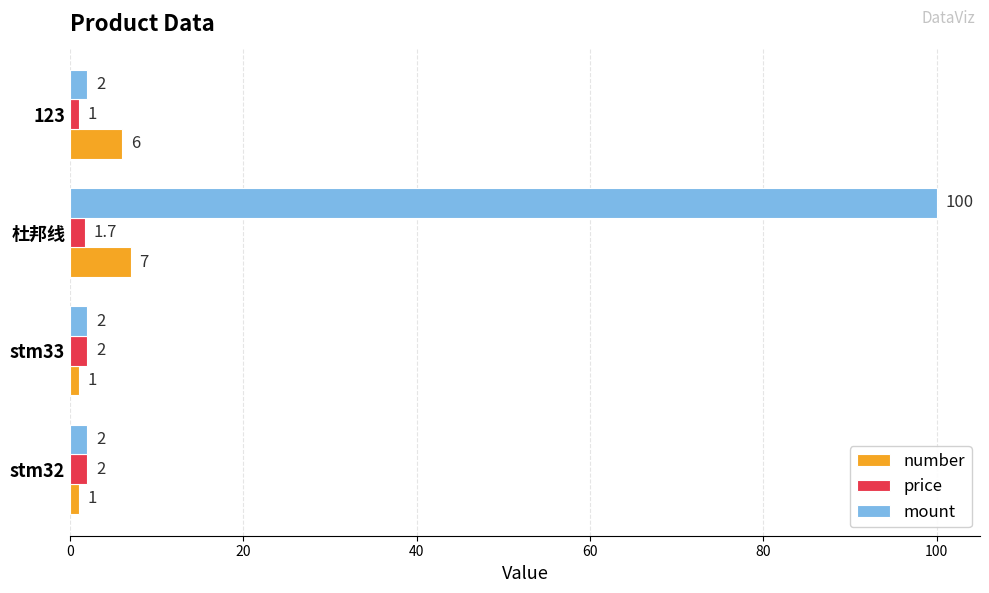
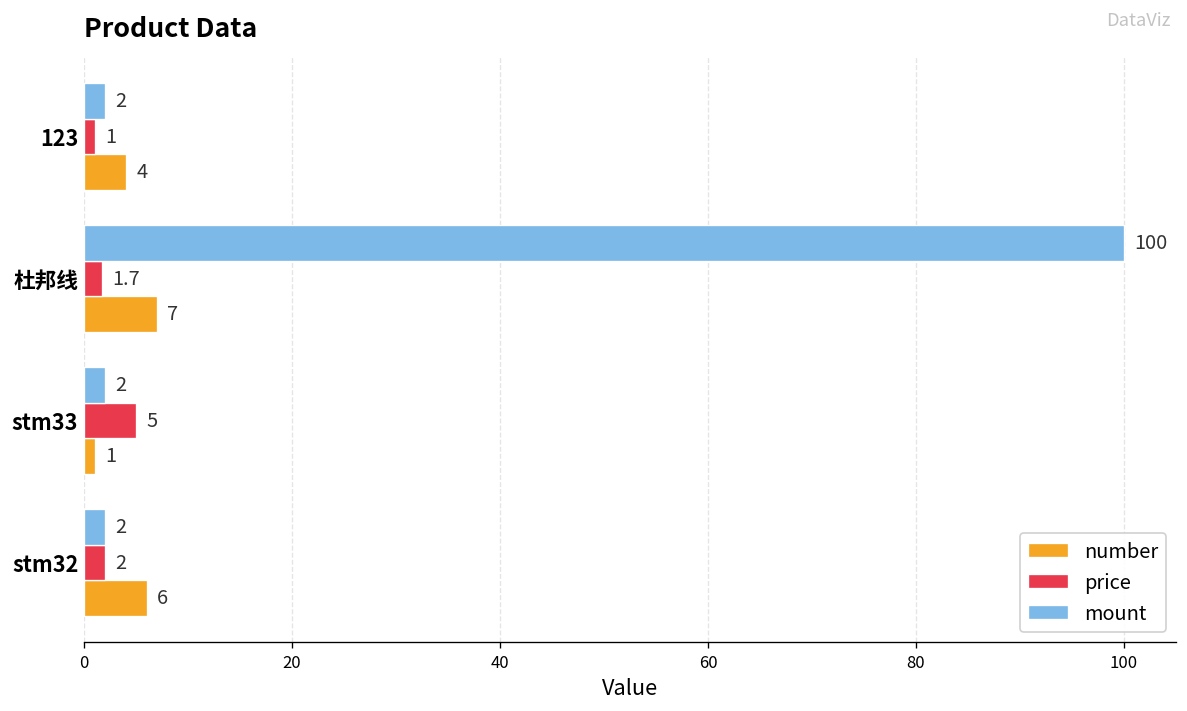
number, 123: 6 -> 4
price, stm33: 2 -> 5
number, stm32: 1 -> 6
